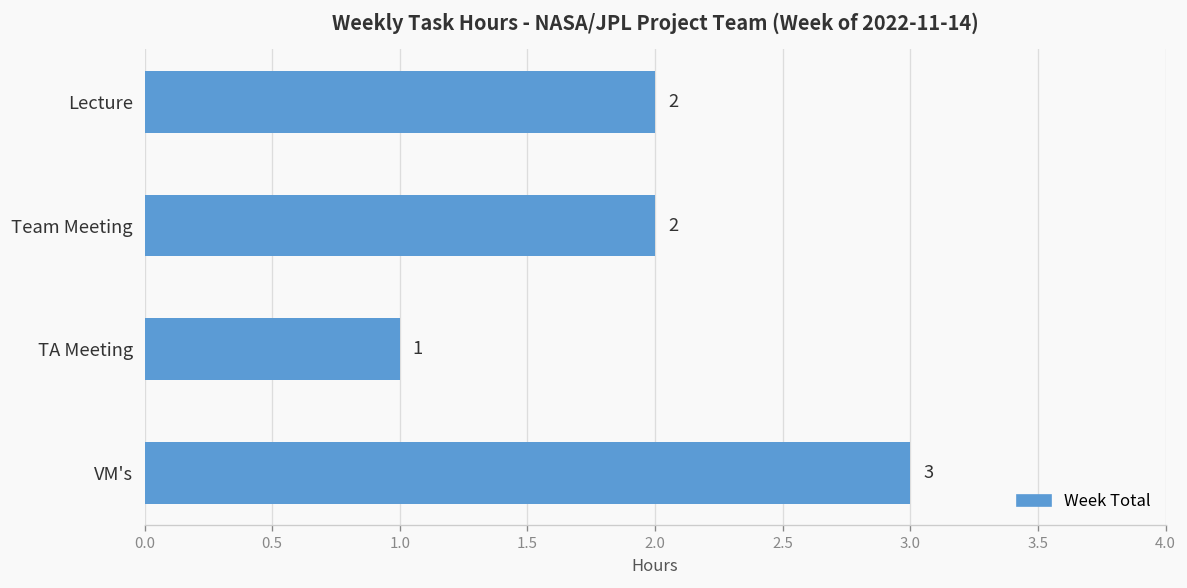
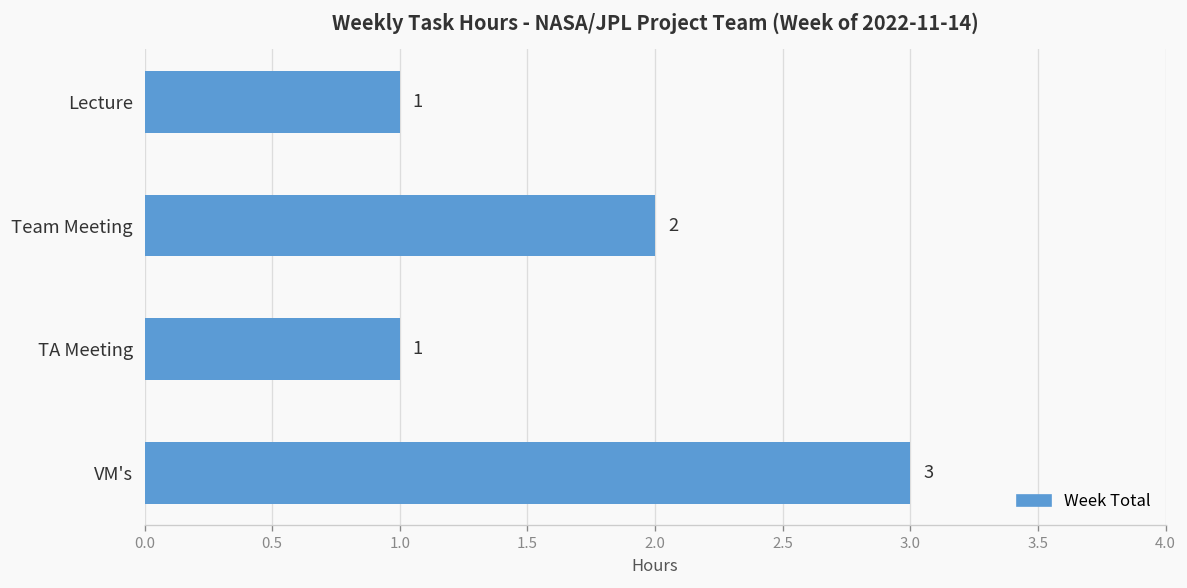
Lecture: 2 -> 1
